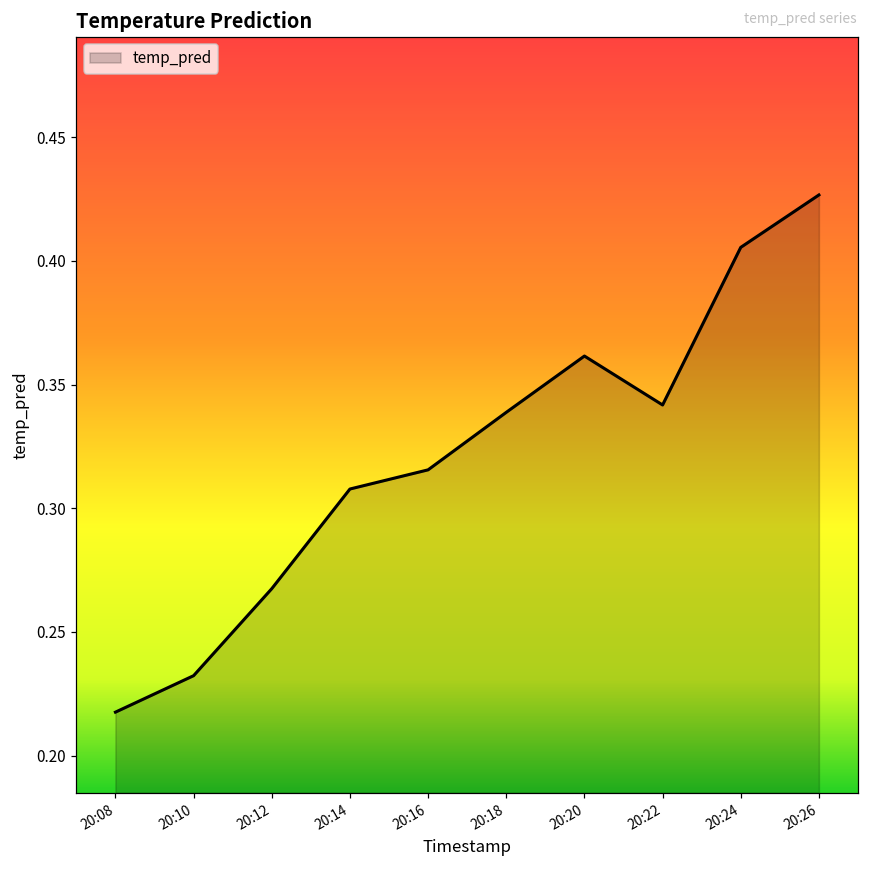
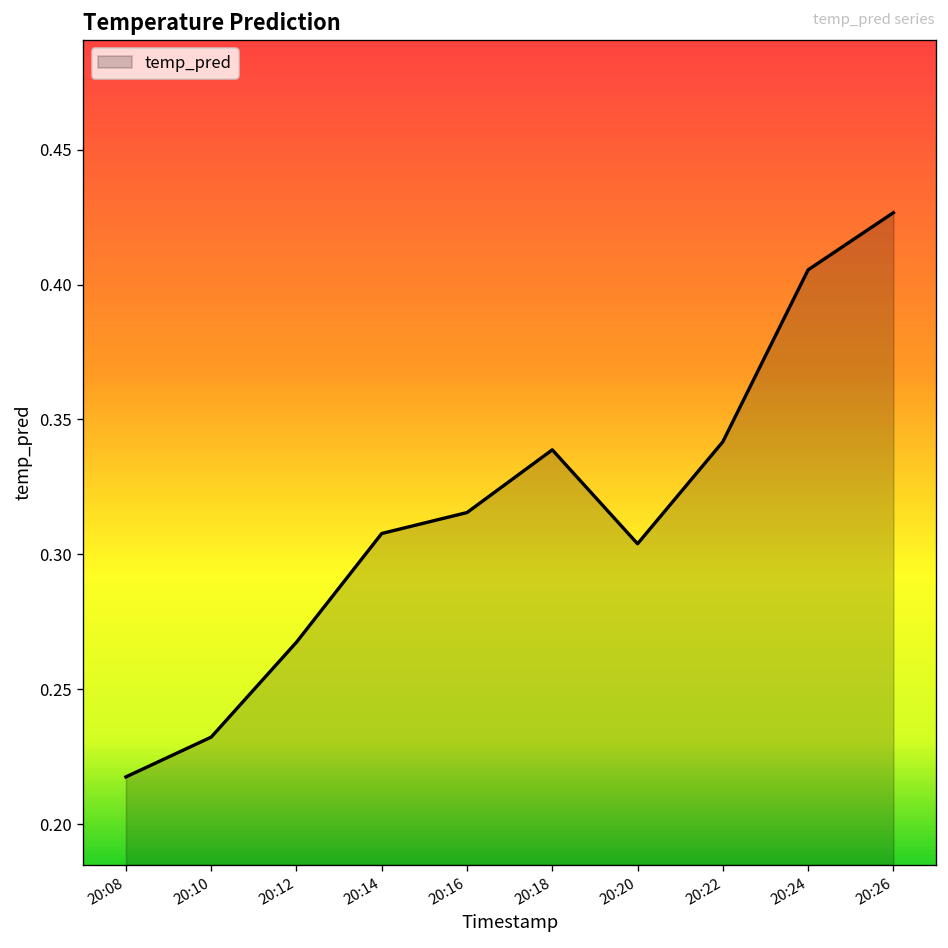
20:20: 0.362 -> 0.304
